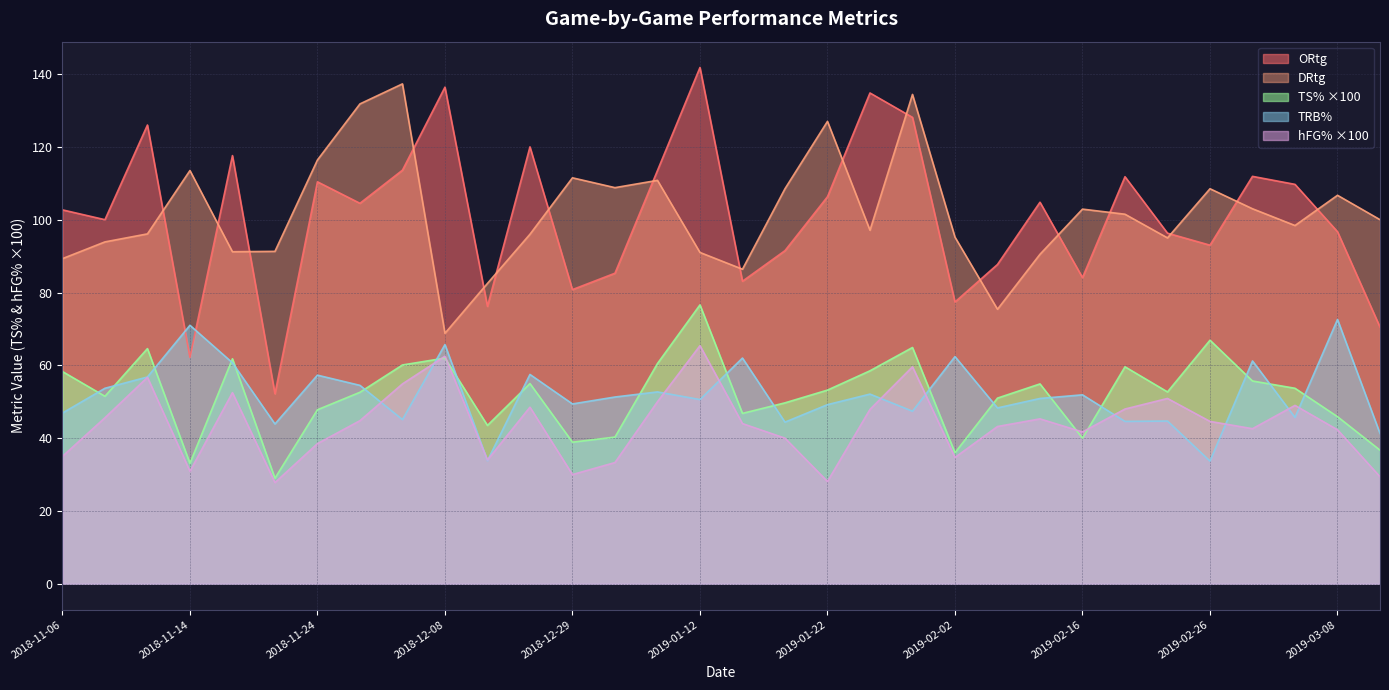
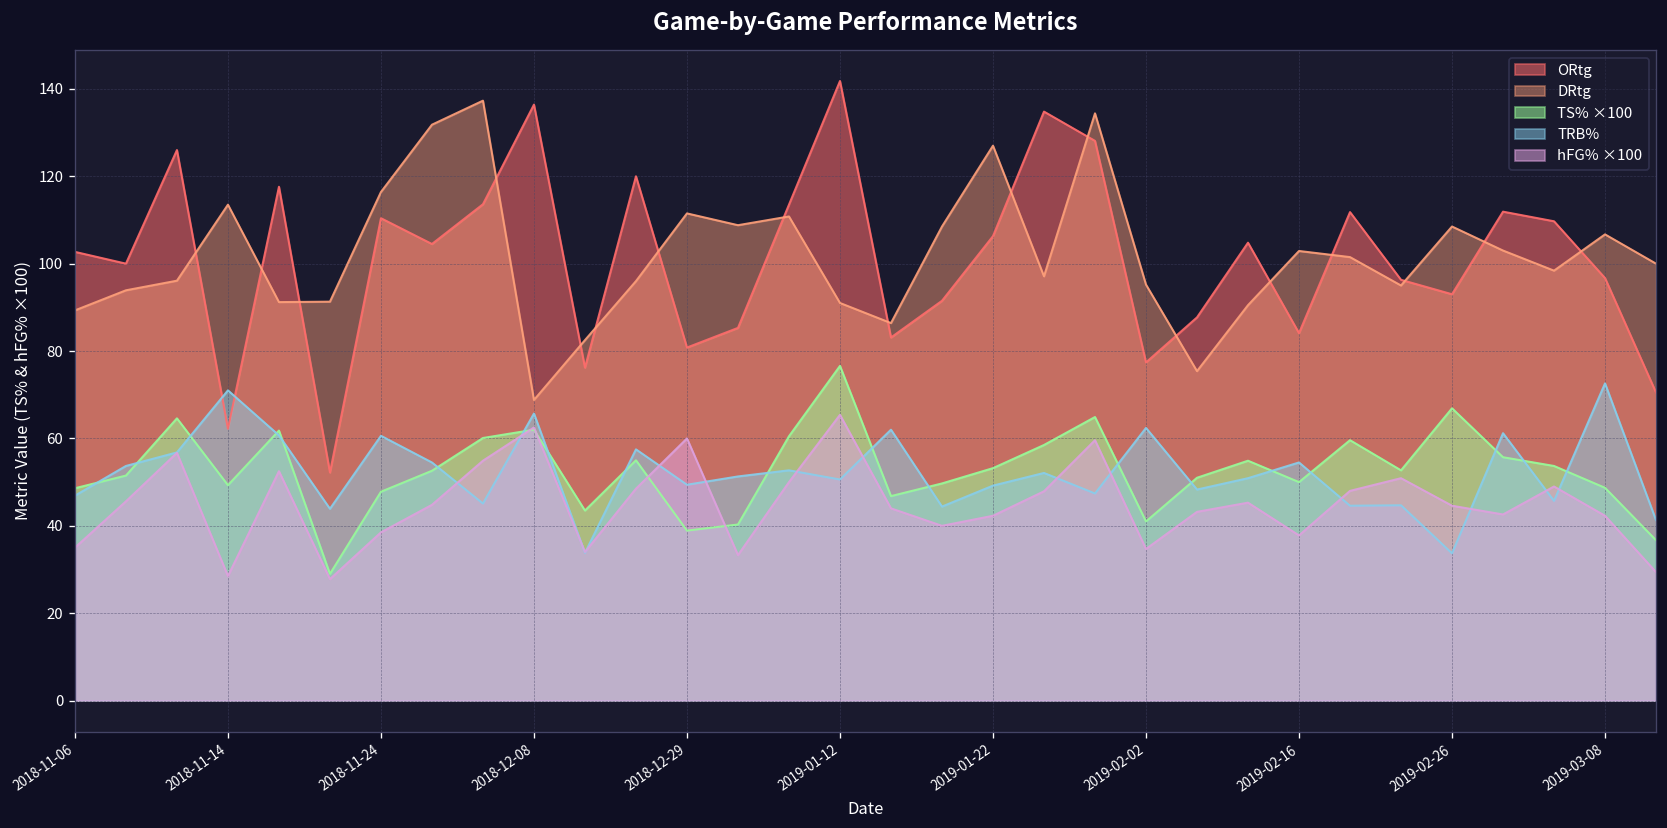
TS% ×100, 2018-11-06: 58 -> 49
TS% ×100, 2018-11-14: 33 -> 49
hFG% ×100, 2018-11-14: 31 -> 28
TRB%, 2018-11-24: 57 -> 61
hFG% ×100, 2018-12-29: 30 -> 60
hFG% ×100, 2019-01-22: 28 -> 42
TS% ×100, 2019-02-02: 36 -> 41
TS% ×100, 2019-02-16: 40 -> 50
TRB%, 2019-02-16: 52 -> 55
hFG% ×100, 2019-02-16: 42 -> 38
TS% ×100, 2019-03-08: 46 -> 49
